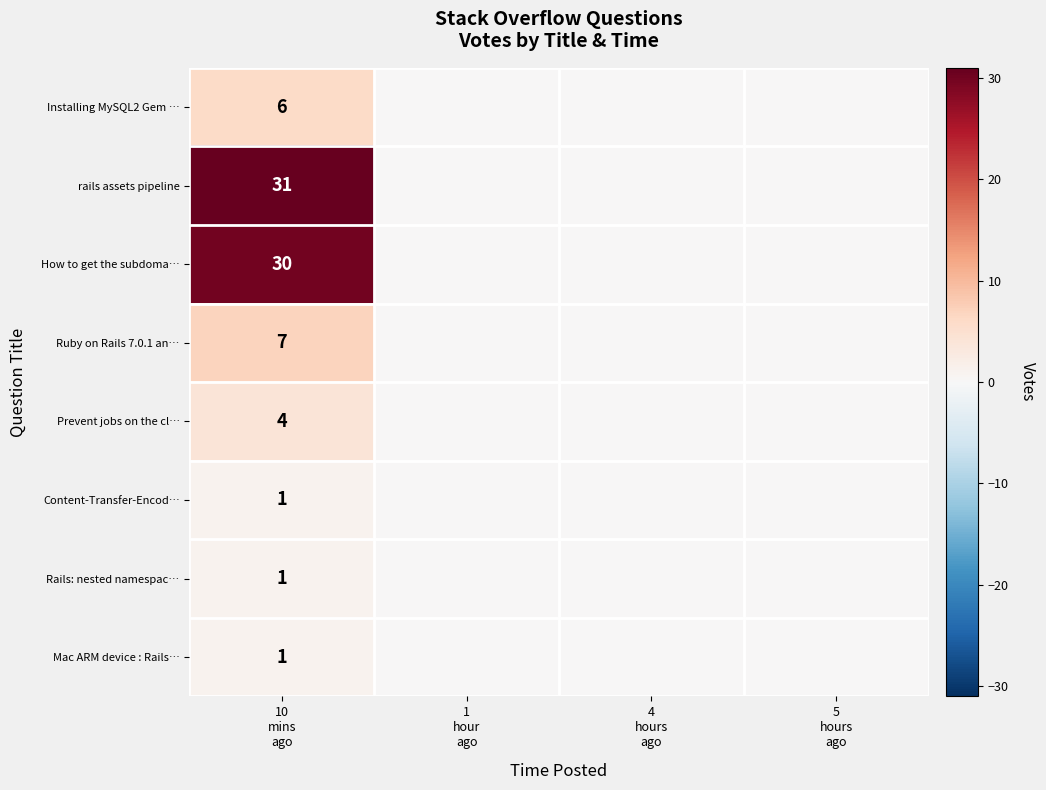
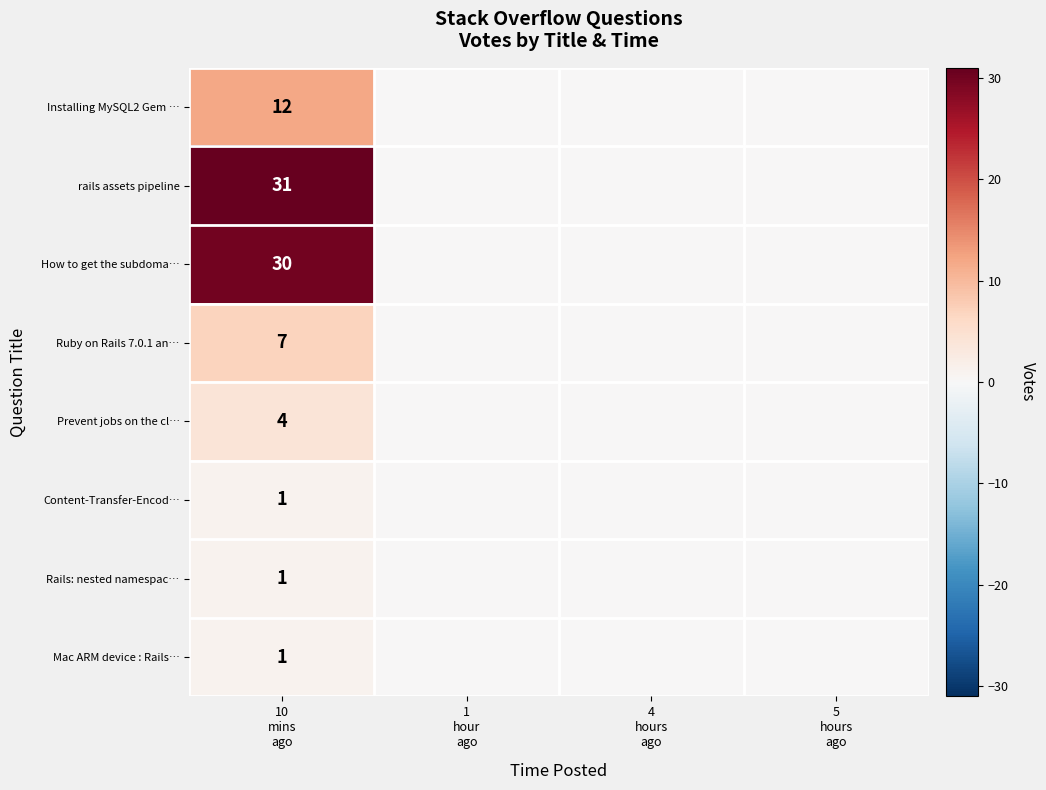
Installing MySQL2 Gem …, 10 mins ago: 6 -> 12
